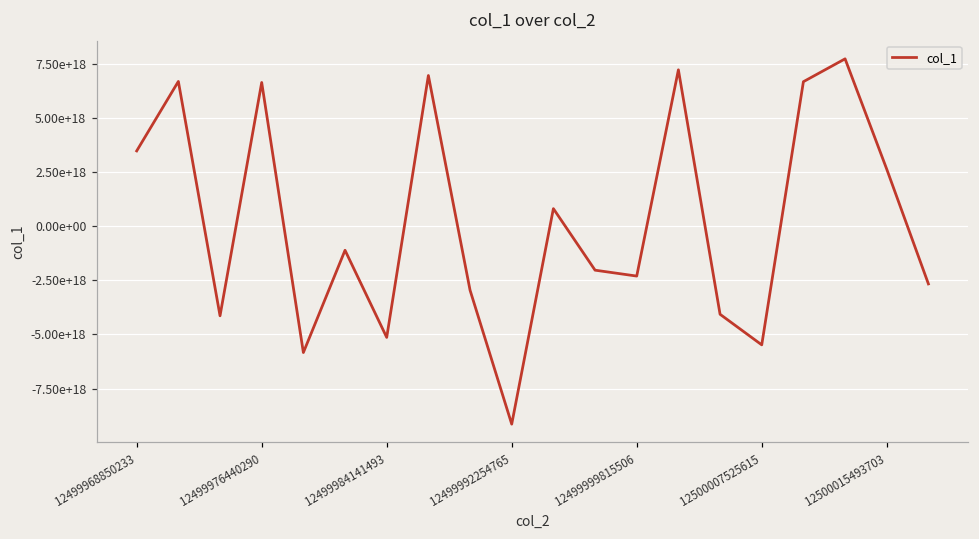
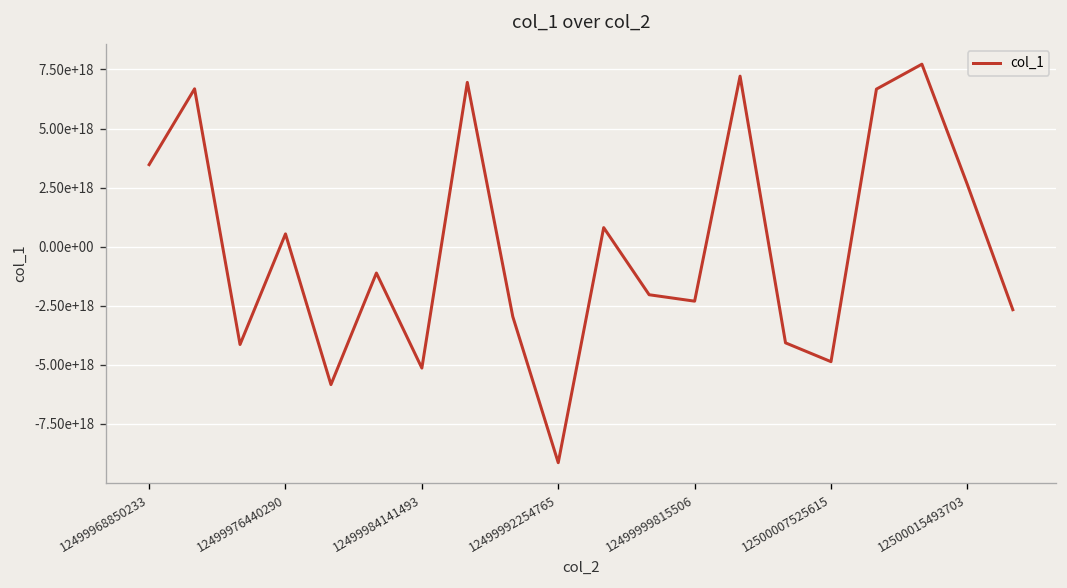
12499976440290: 6600000000000000000 -> 500000000000000000
12500007525615: -5500000000000000000 -> -4900000000000000000
